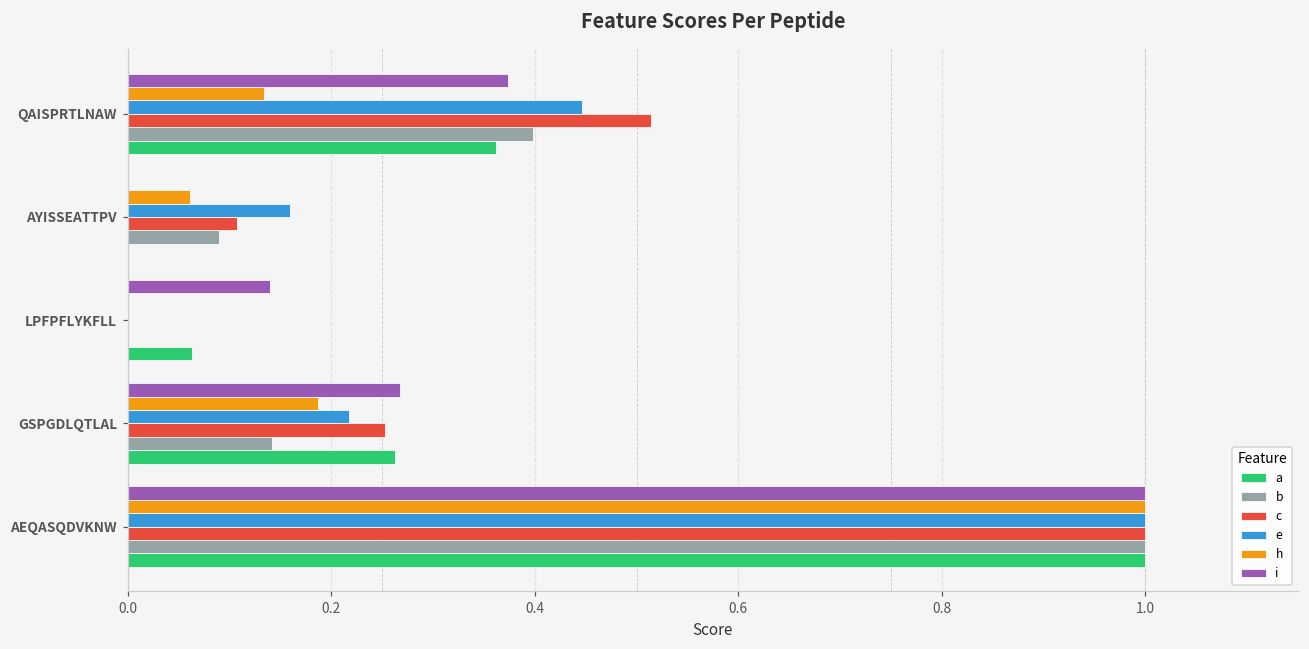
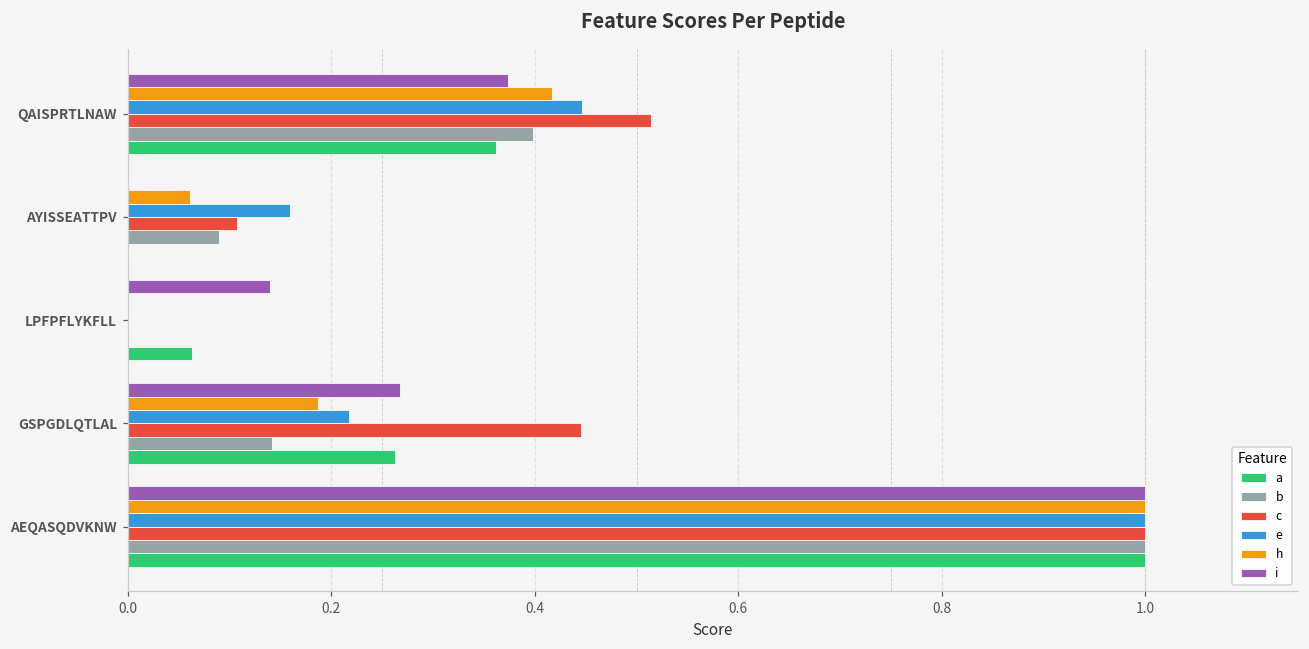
h, QAISPRTLNAW: 0.13 -> 0.42
c, GSPGDLQTLAL: 0.25 -> 0.45
